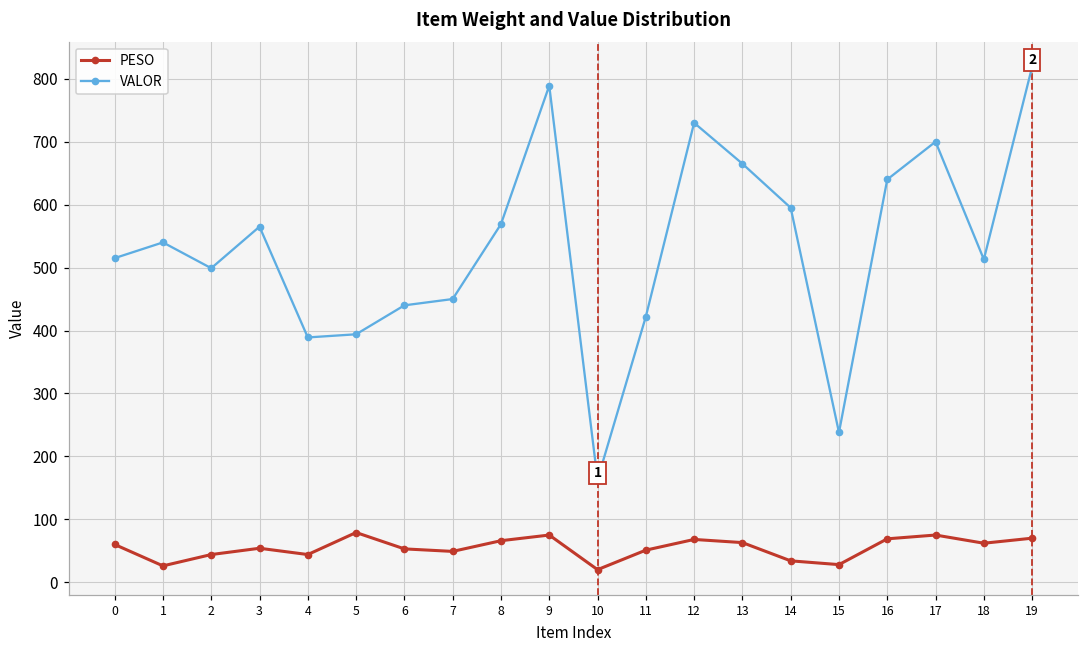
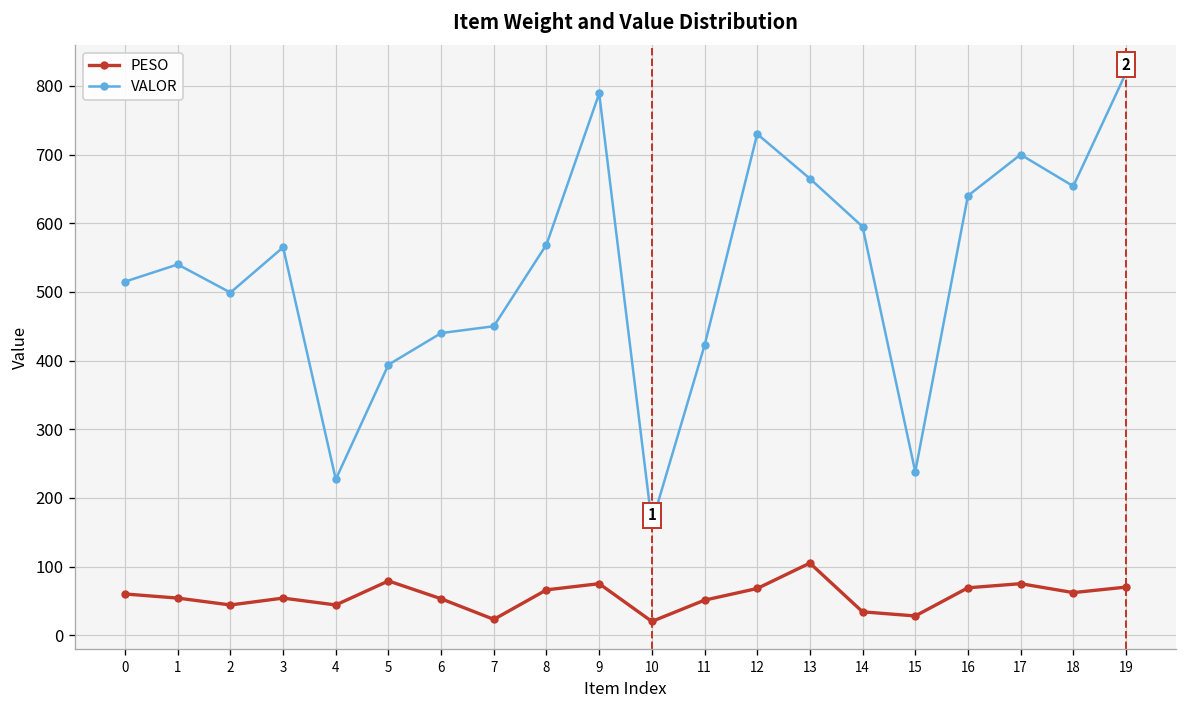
PESO, 1: 30 -> 50
VALOR, 4: 390 -> 230
PESO, 7: 50 -> 20
PESO, 13: 60 -> 110
VALOR, 18: 510 -> 650
